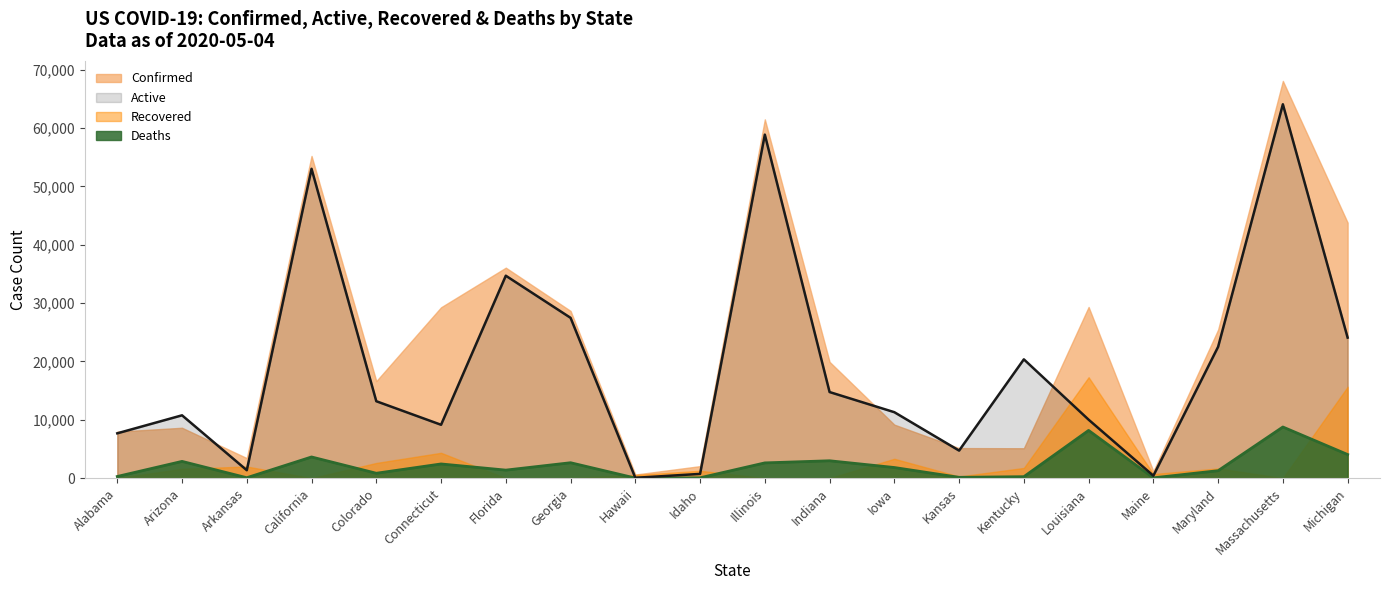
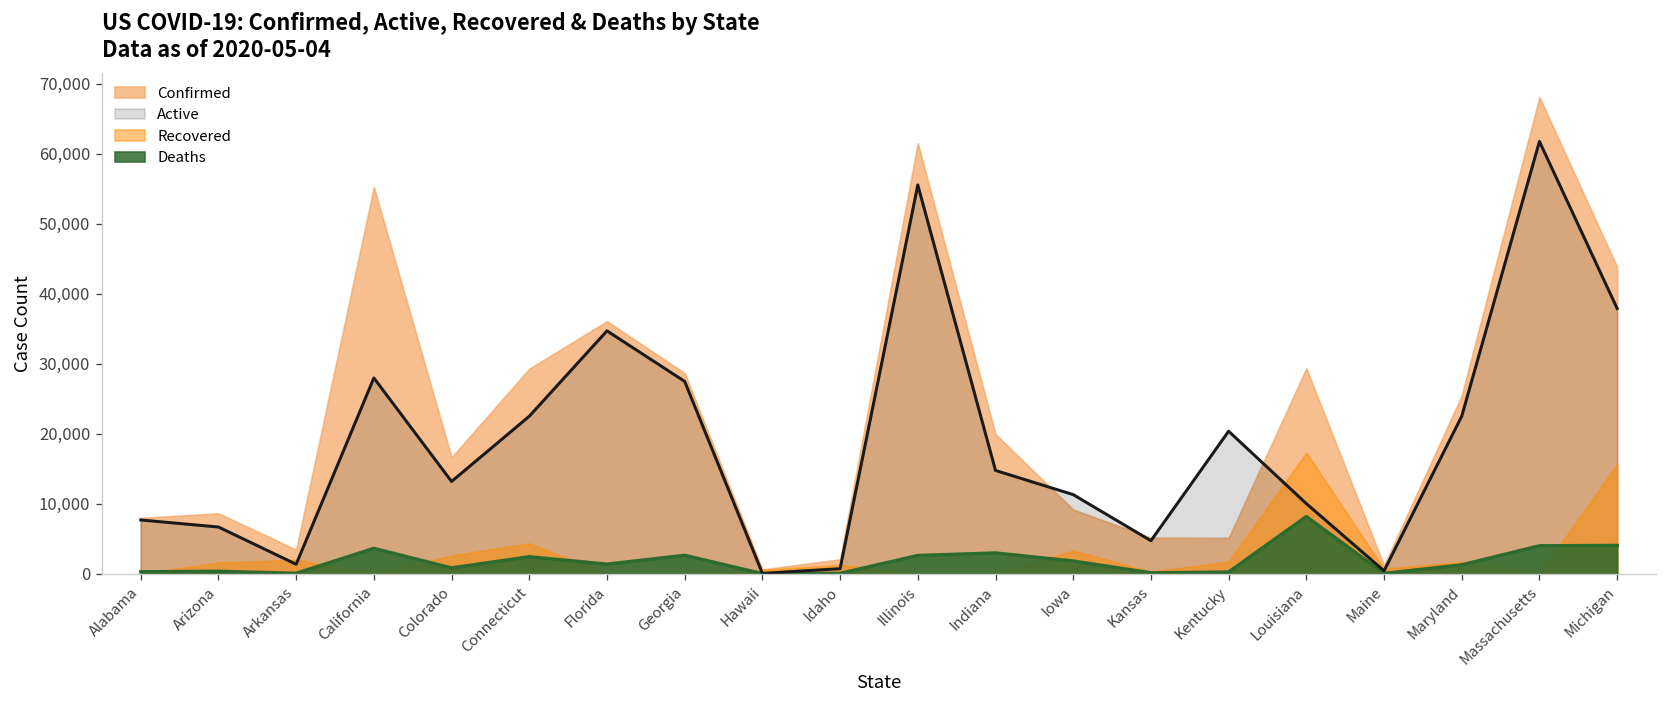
Active, Arizona: 11,000 -> 7,000
Deaths, Arizona: 3,000 -> 0
Active, California: 53,000 -> 28,000
Active, Connecticut: 9,000 -> 23,000
Active, Illinois: 59,000 -> 56,000
Active, Massachusetts: 64,000 -> 62,000
Deaths, Massachusetts: 9,000 -> 4,000
Active, Michigan: 24,000 -> 38,000
